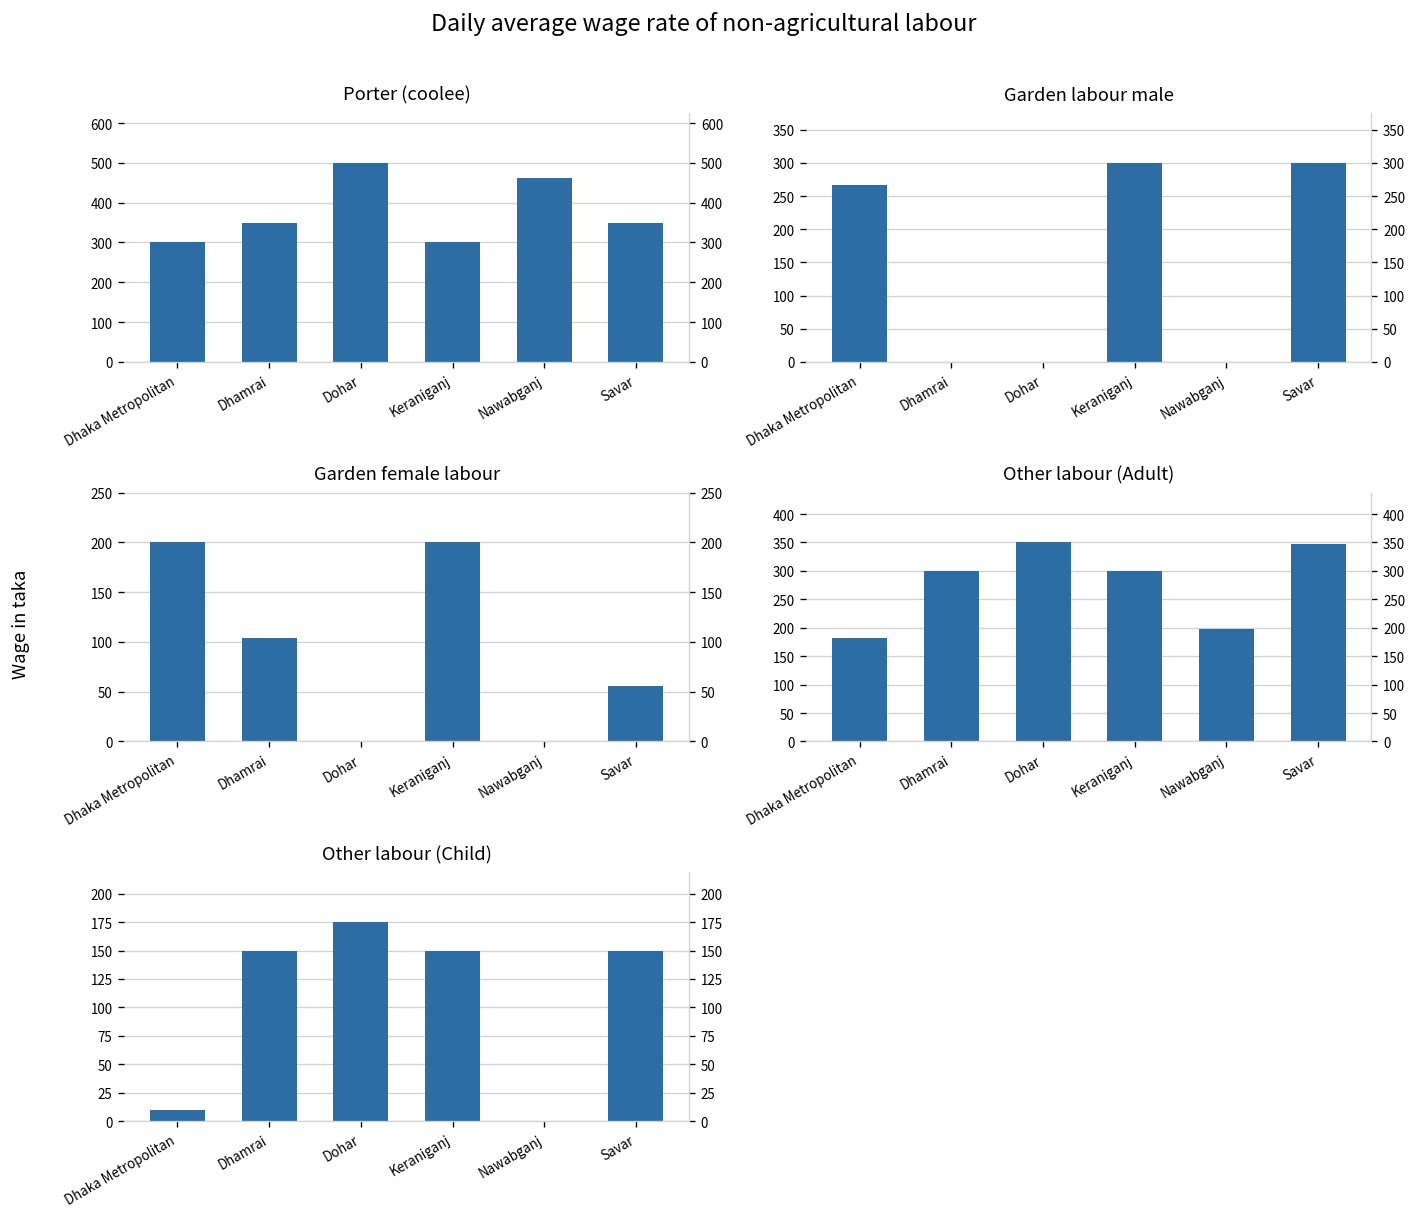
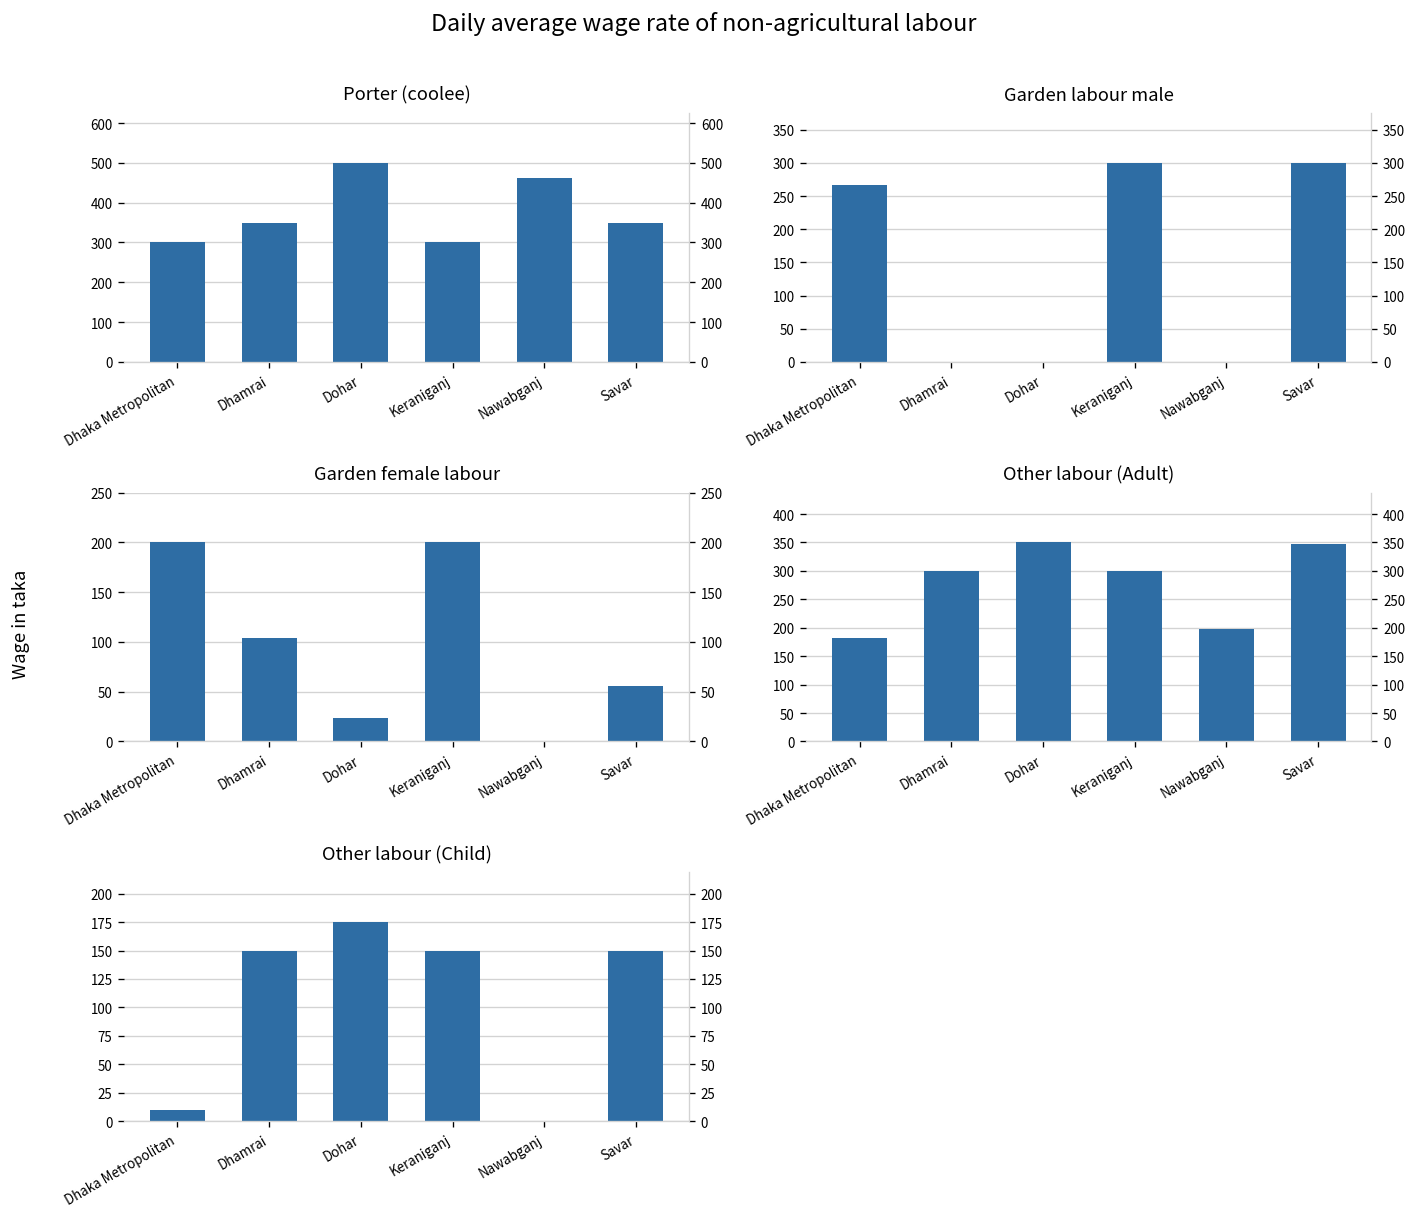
Garden female labour, Dohar: 0 -> 20
